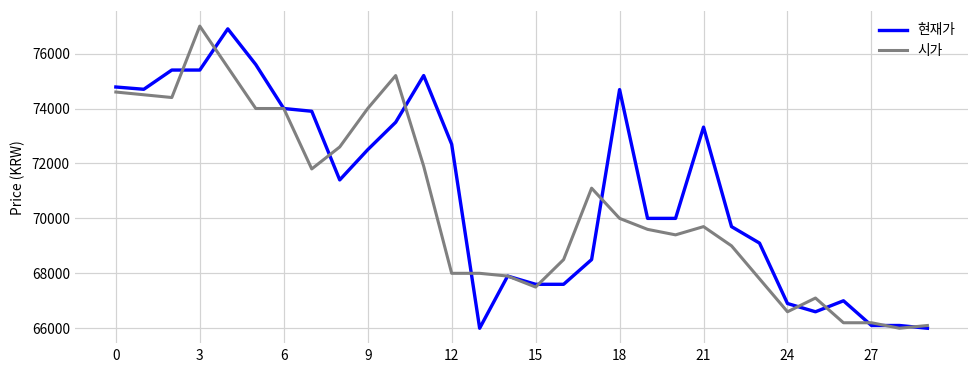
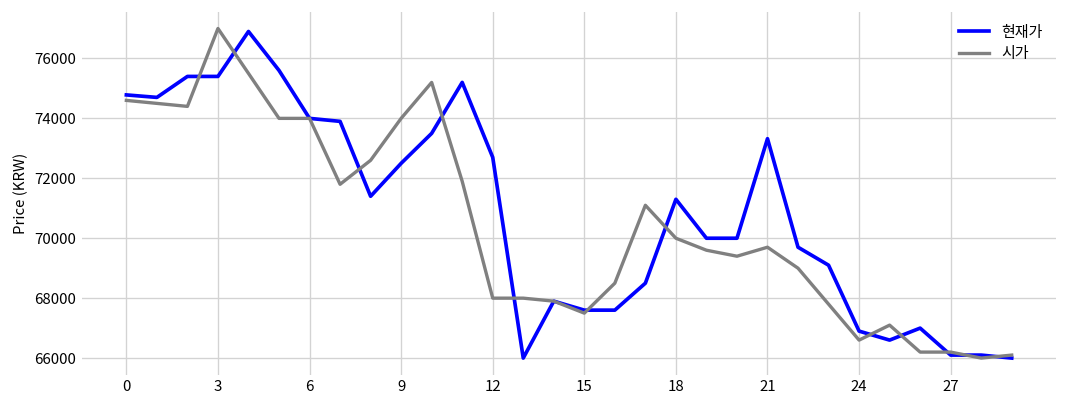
현재가, 18: 74700 -> 71300
